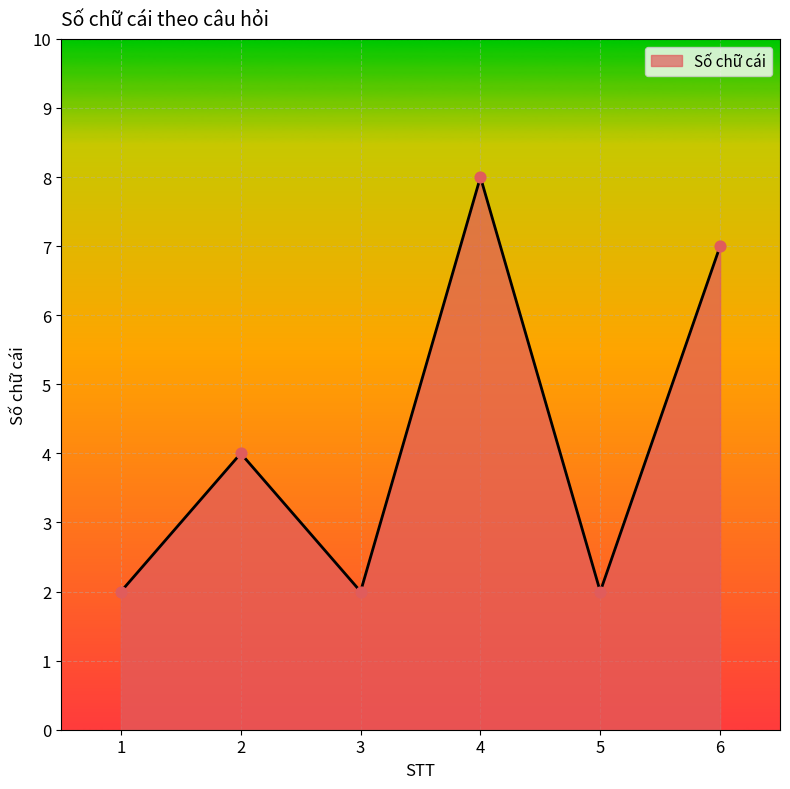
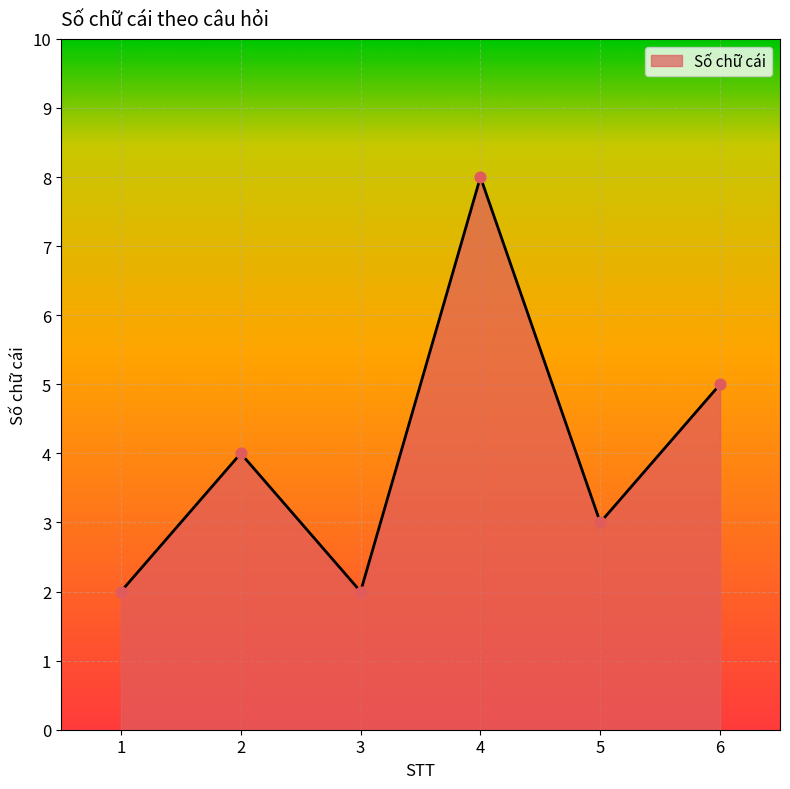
5: 2 -> 3
6: 7 -> 5
